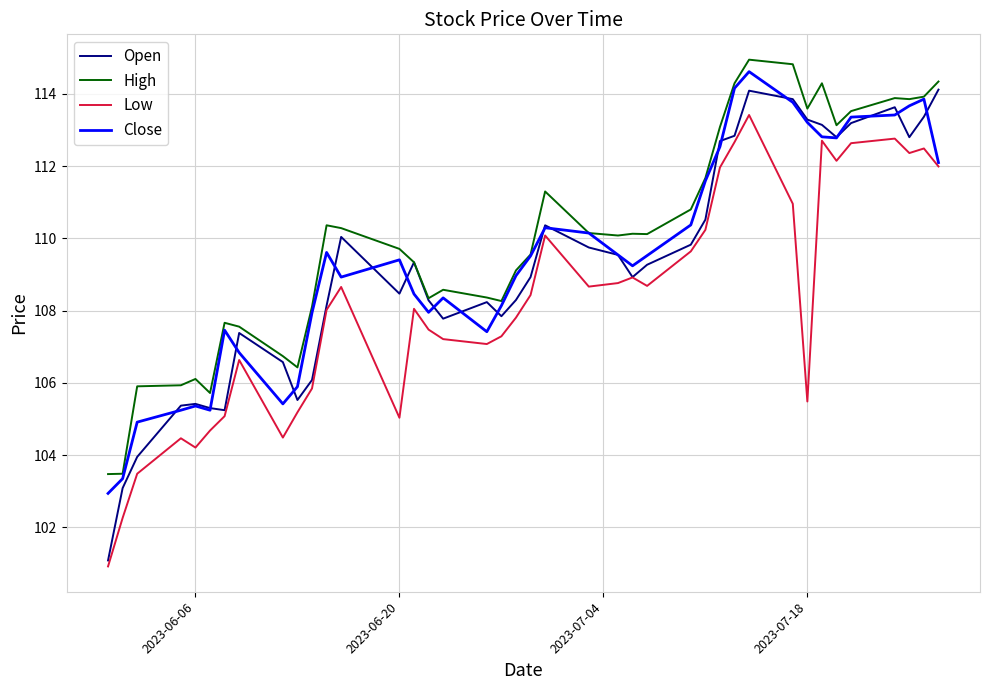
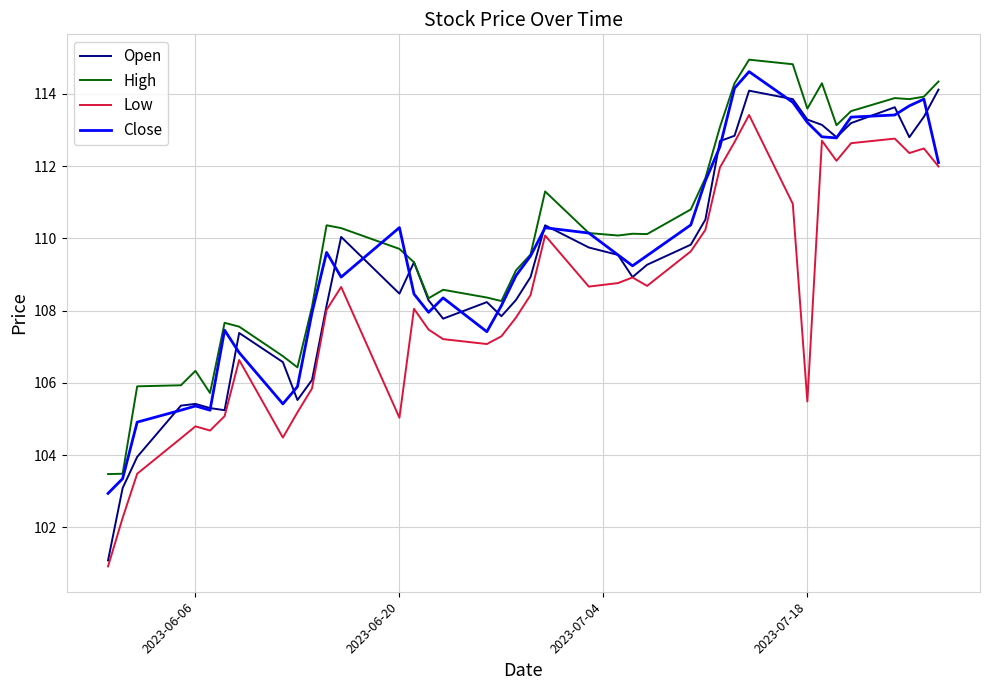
High, 2023-06-06: 106.1 -> 106.3
Low, 2023-06-06: 104.2 -> 104.8
Close, 2023-06-20: 109.4 -> 110.3
